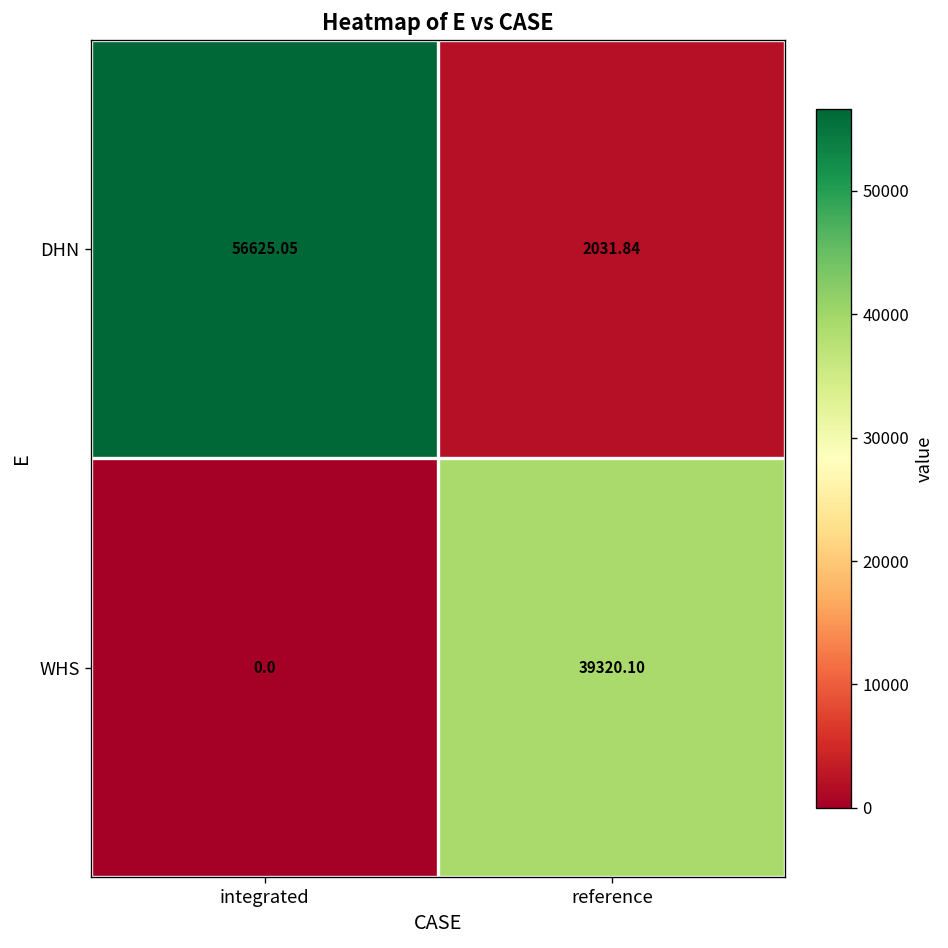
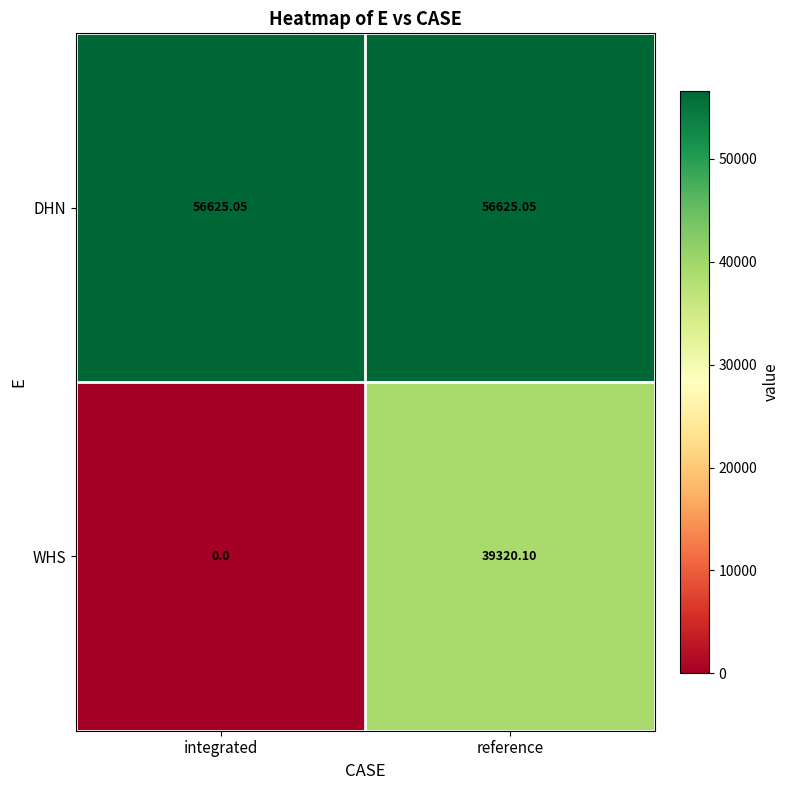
DHN, reference: 2031.84 -> 56625.05
